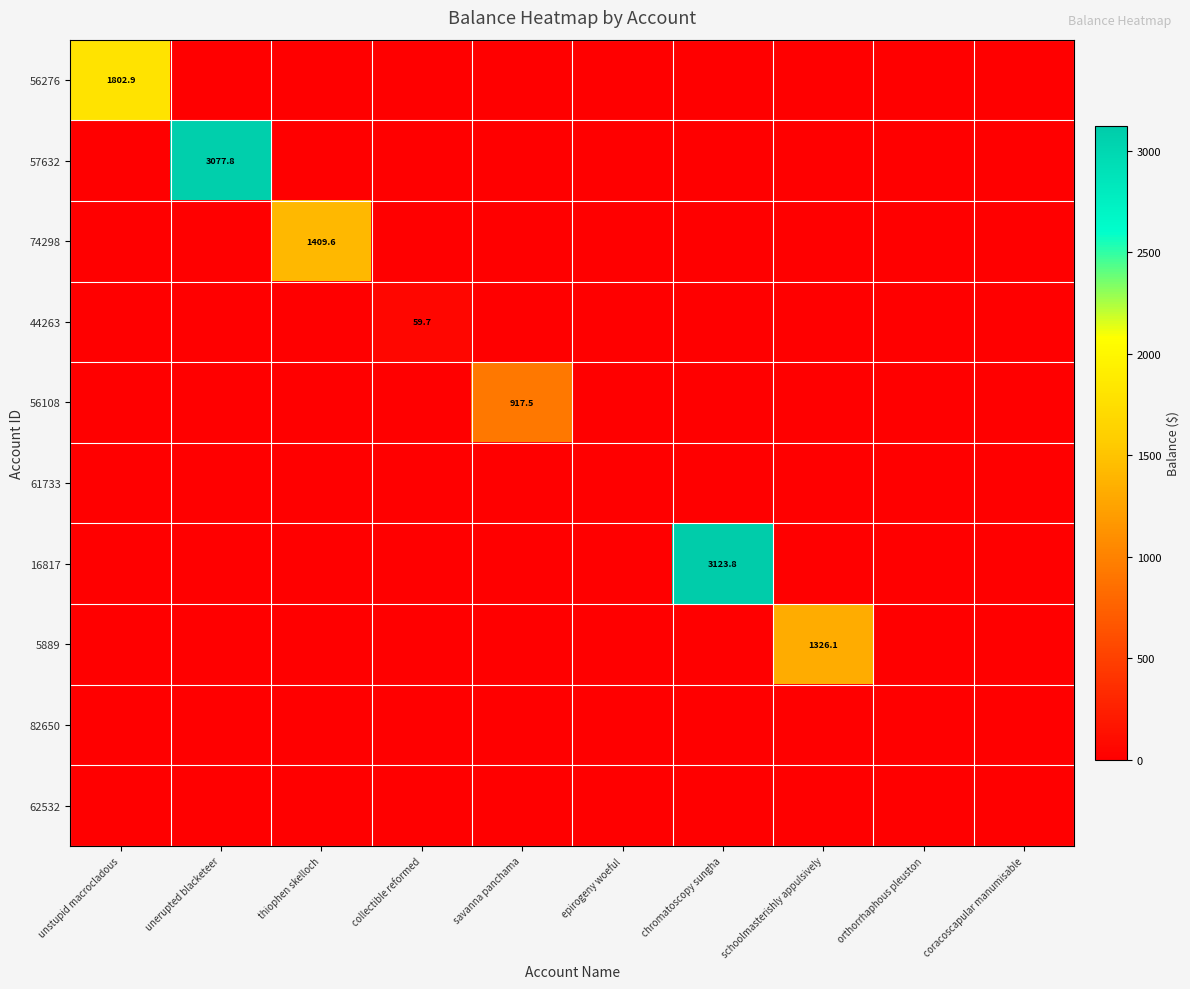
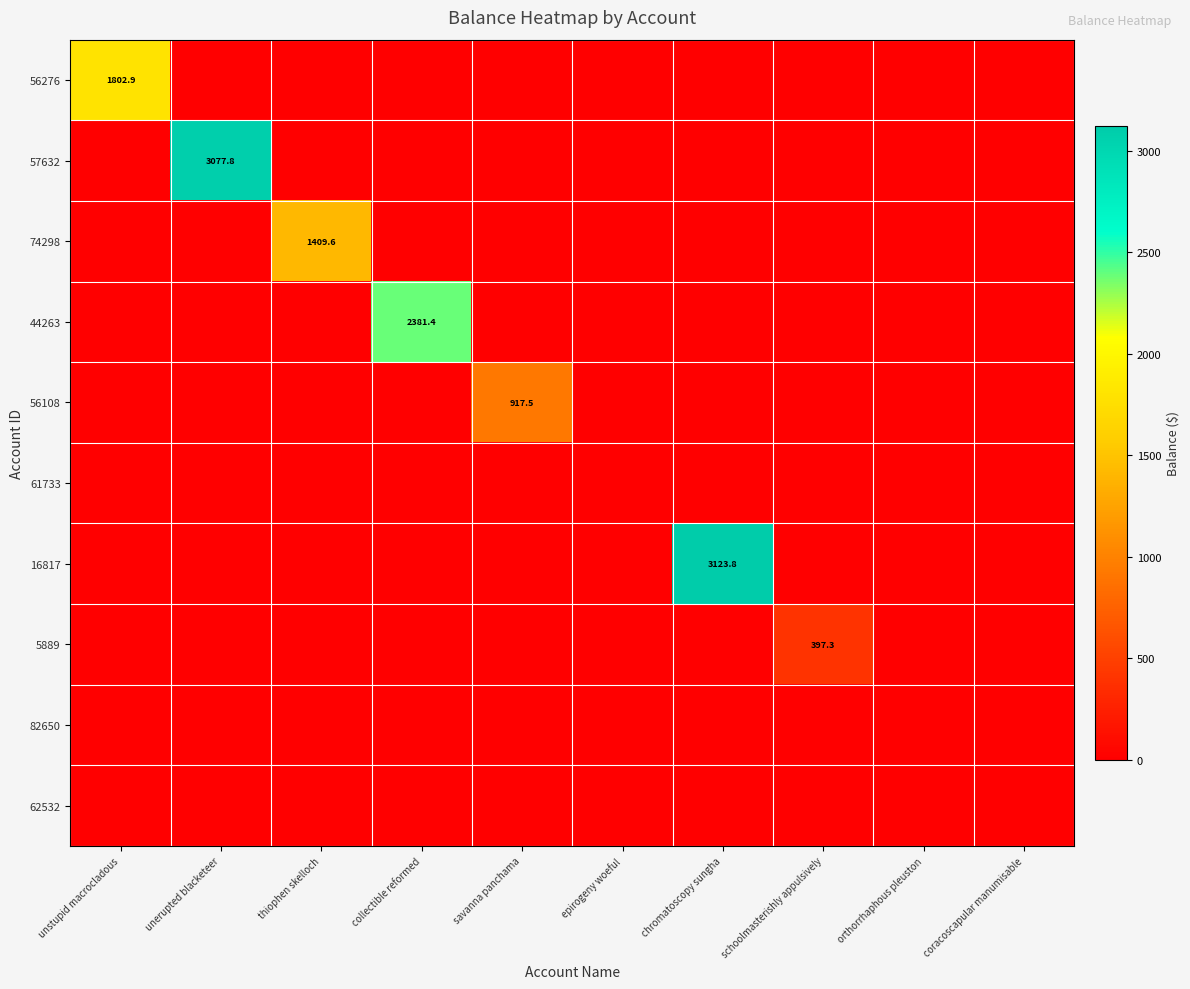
44263, collectible reformed: 59.7 -> 2381.4
5889, schoolmasterishly appulsively: 1326.1 -> 397.3
